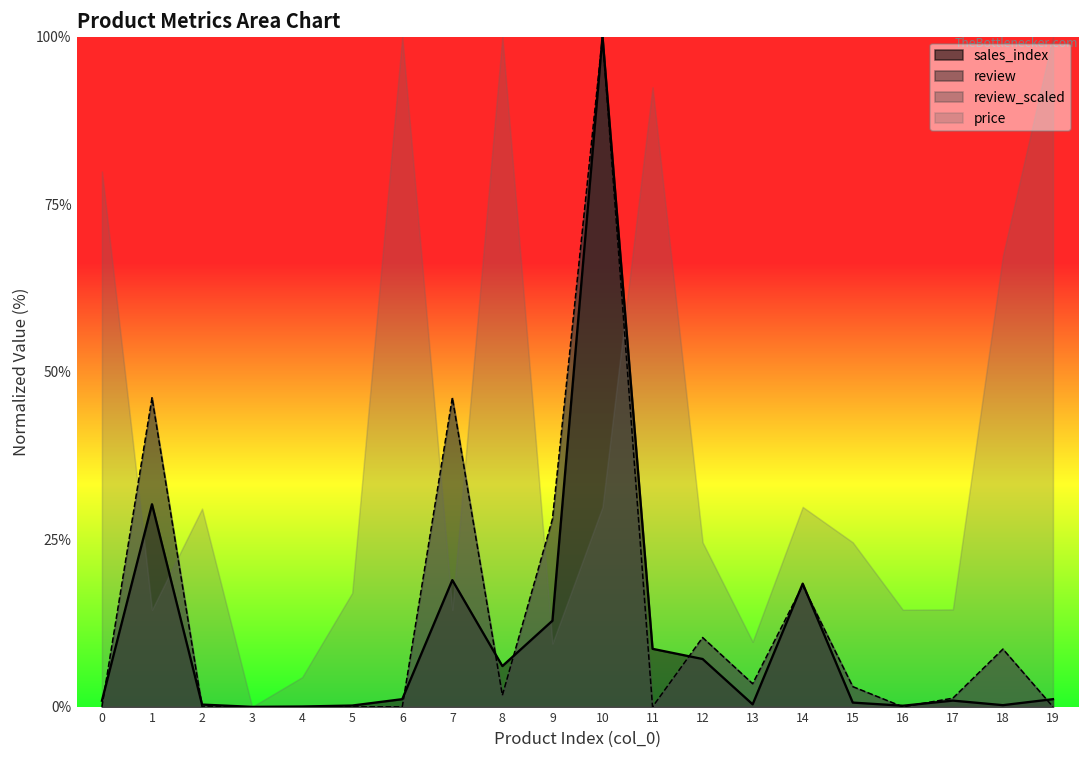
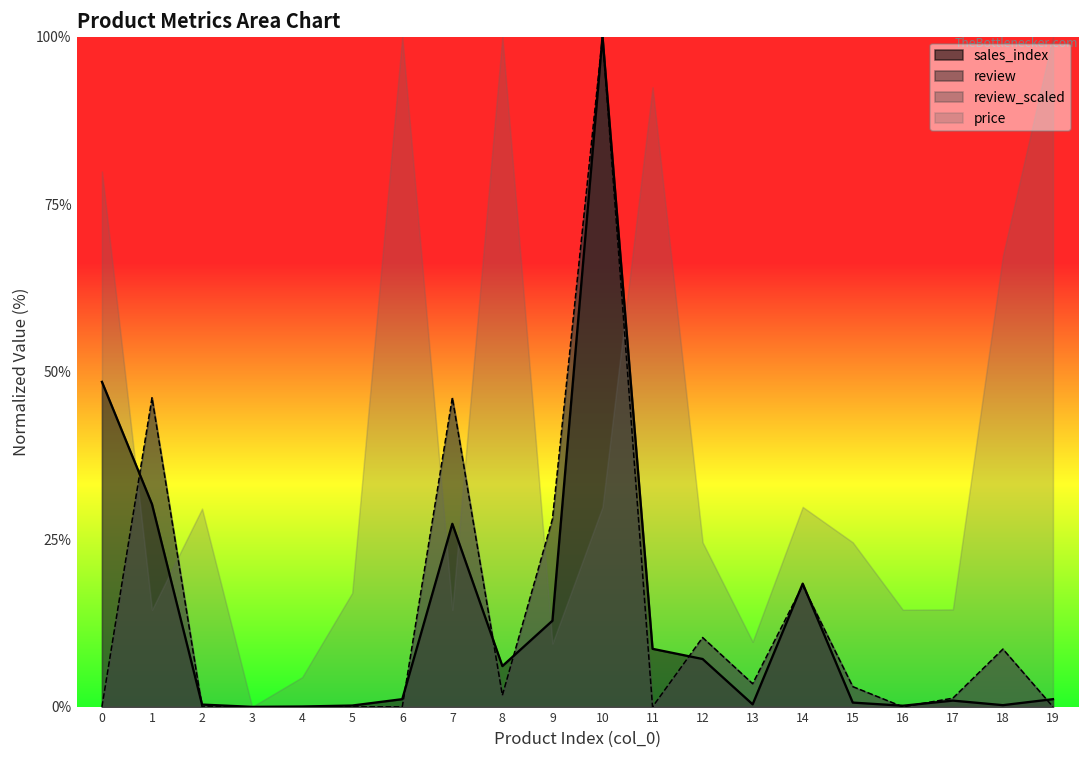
sales_index, 0: 1% -> 48%
sales_index, 7: 19% -> 27%
